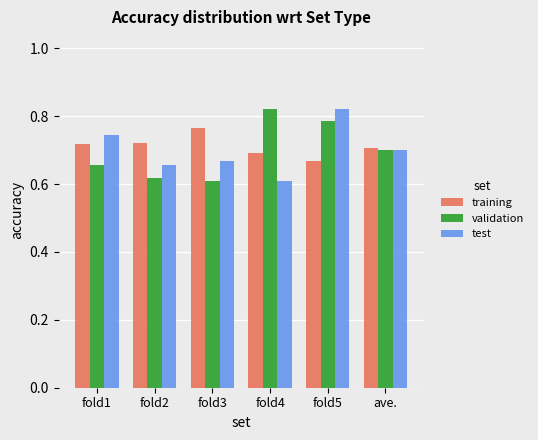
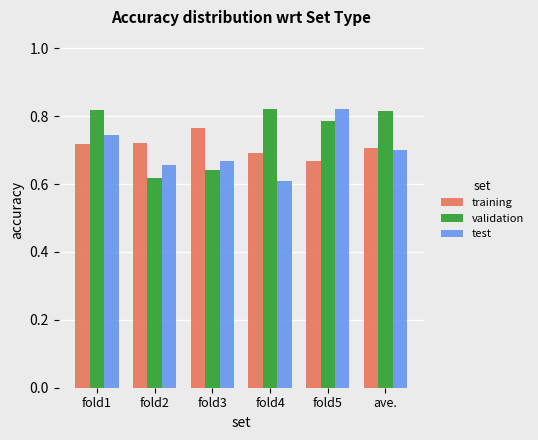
validation, fold1: 0.66 -> 0.82
validation, fold3: 0.61 -> 0.64
validation, ave.: 0.70 -> 0.82
